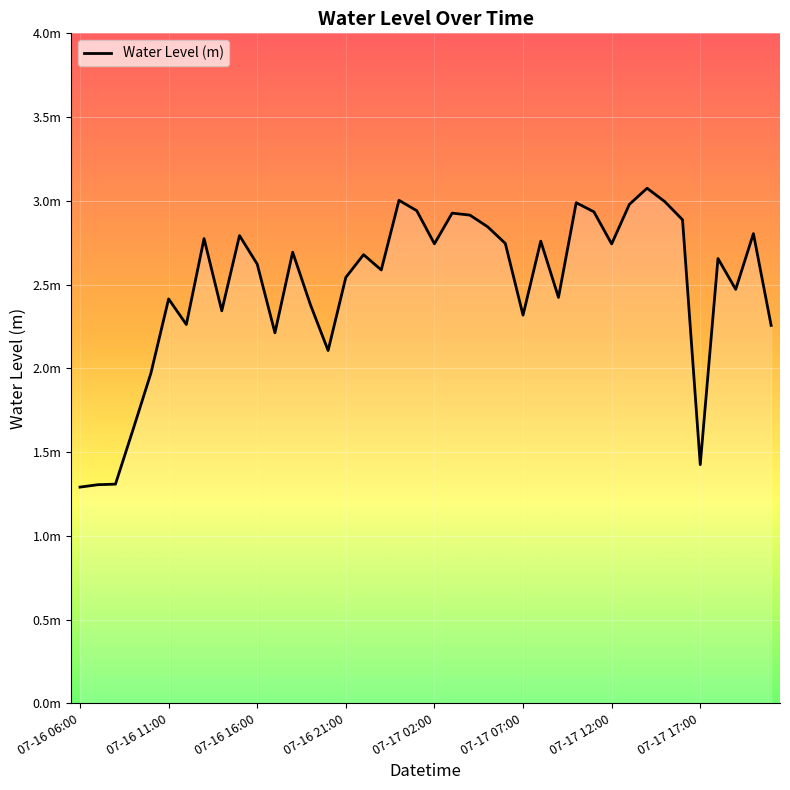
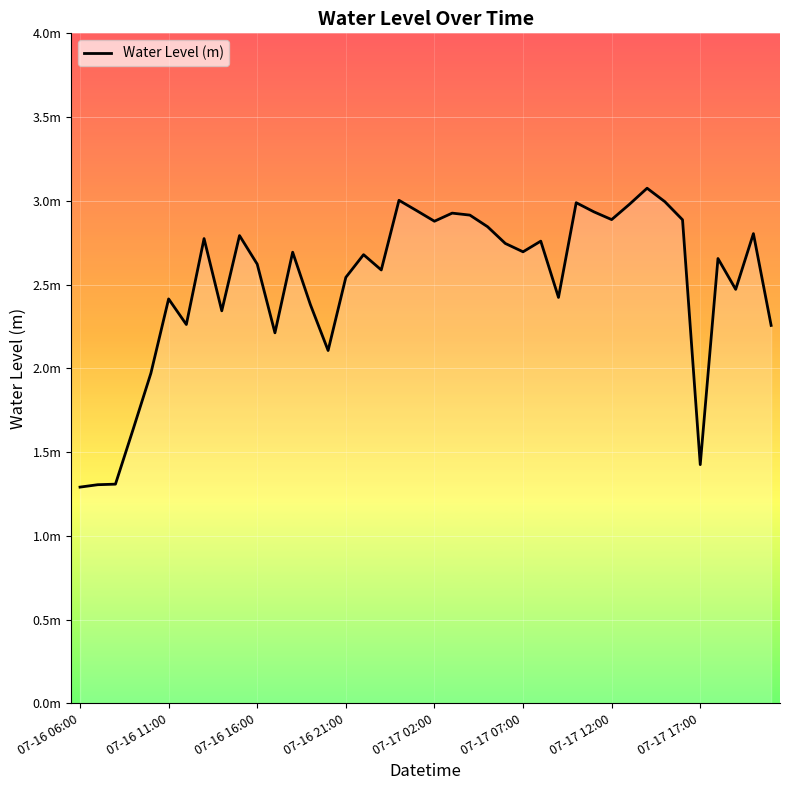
07-17 02:00: 2.74m -> 2.88m
07-17 07:00: 2.32m -> 2.70m
07-17 12:00: 2.74m -> 2.89m
